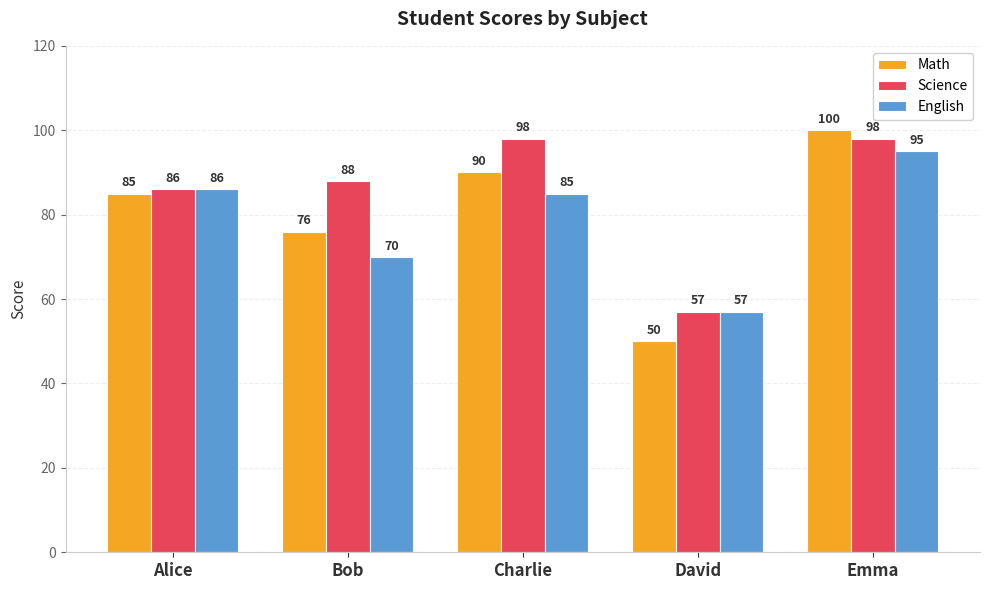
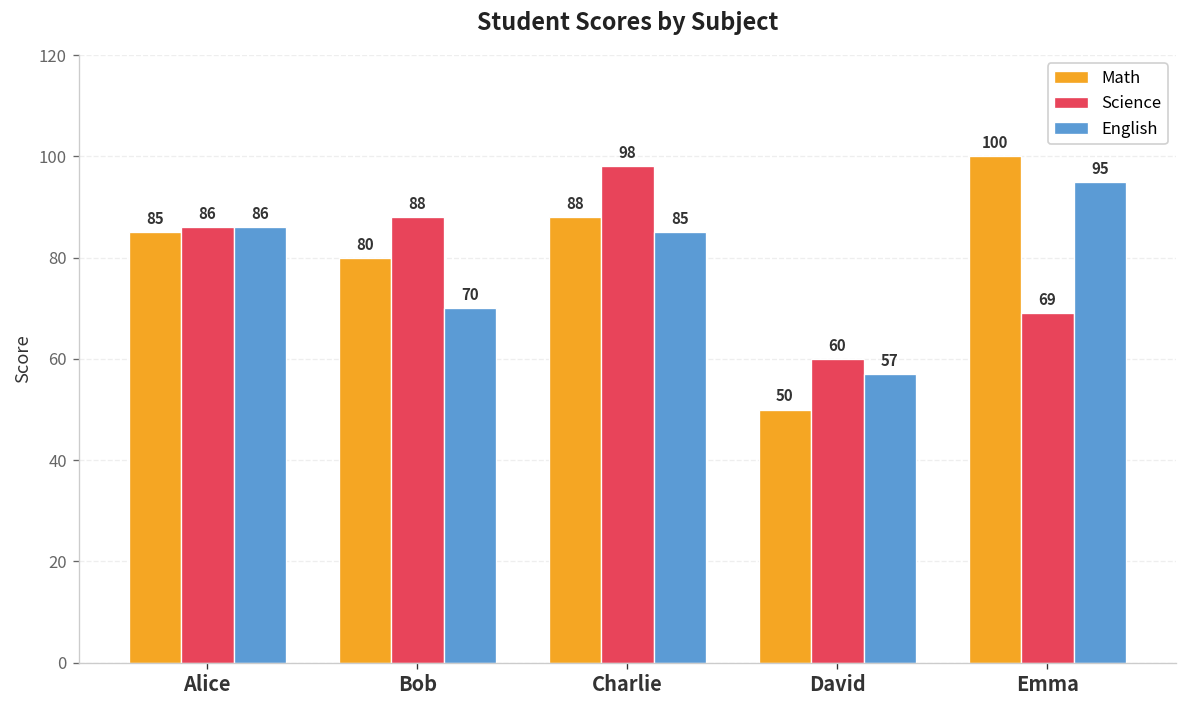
Math, Bob: 76 -> 80
Math, Charlie: 90 -> 88
Science, David: 57 -> 60
Science, Emma: 98 -> 69
